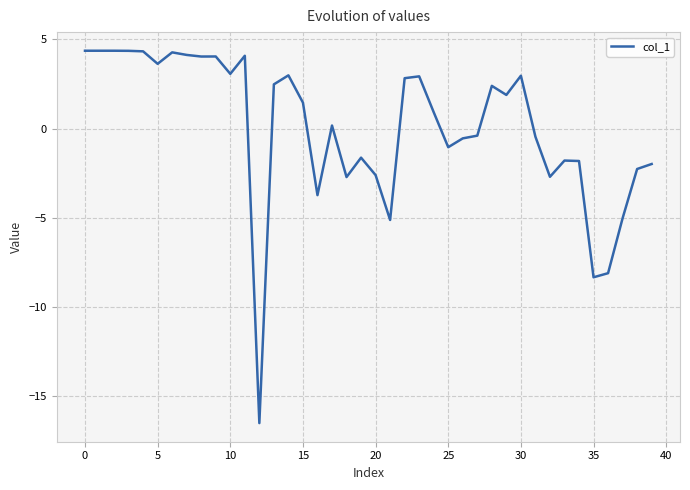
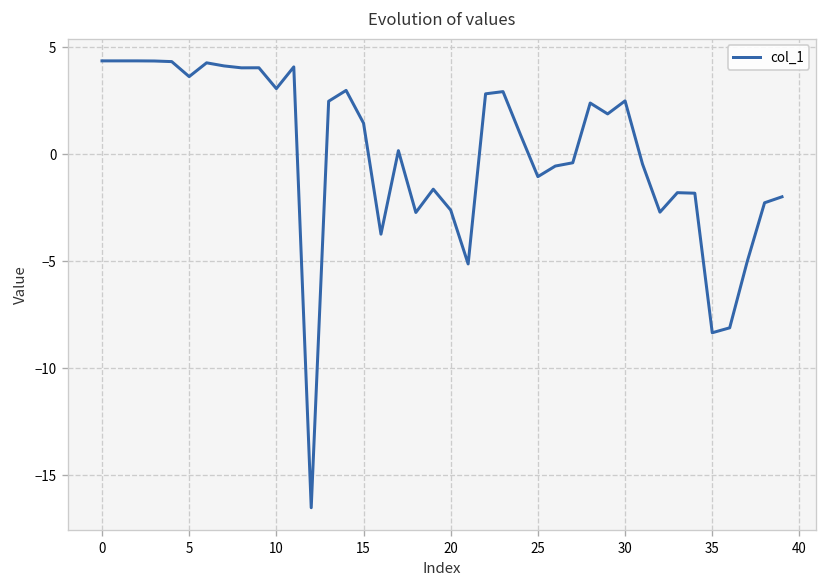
30: 3.0 -> 2.5
